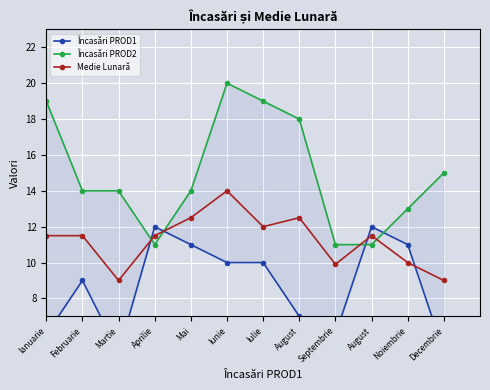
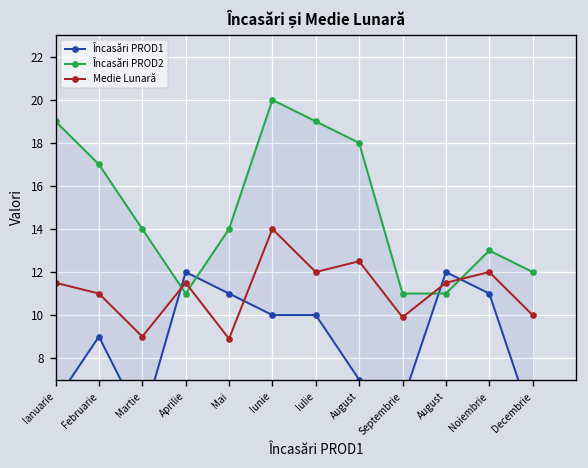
Încasări PROD2, Februarie: 14 -> 17
Medie Lunară, Februarie: 11.5 -> 11.0
Medie Lunară, Mai: 12.5 -> 8.9
Medie Lunară, Noiembrie: 10 -> 12
Încasări PROD2, Decembrie: 15 -> 12
Medie Lunară, Decembrie: 9 -> 10
